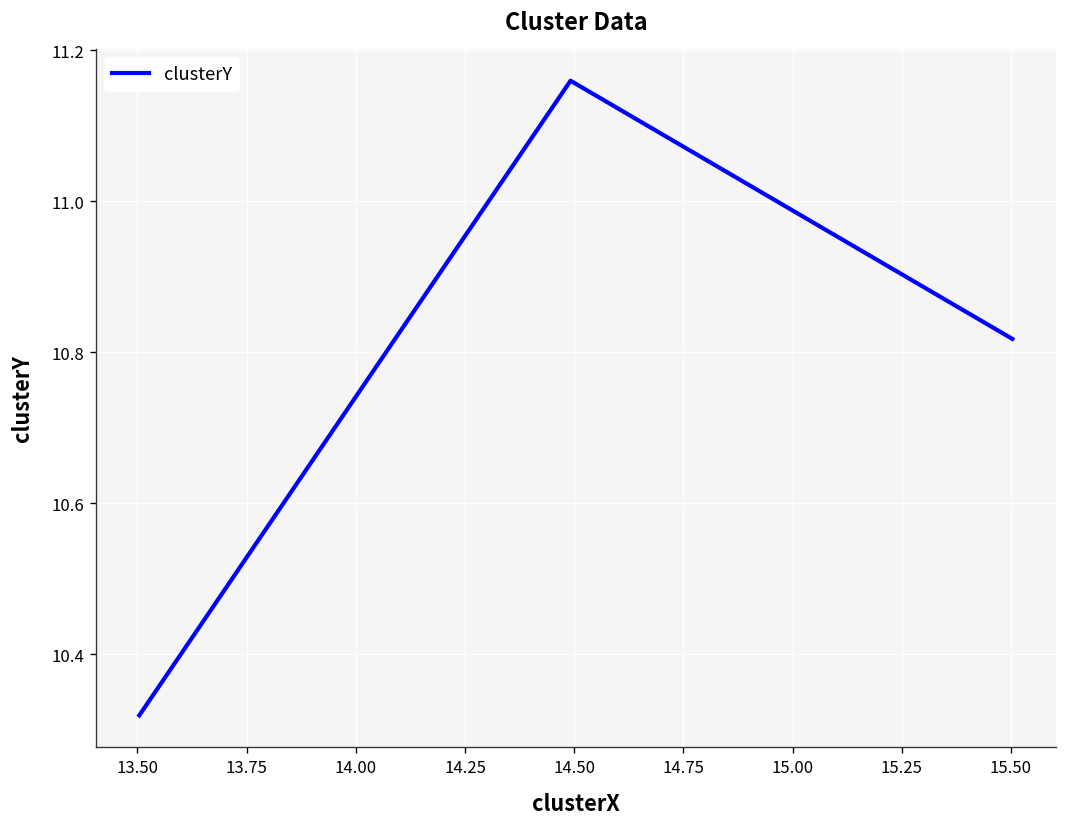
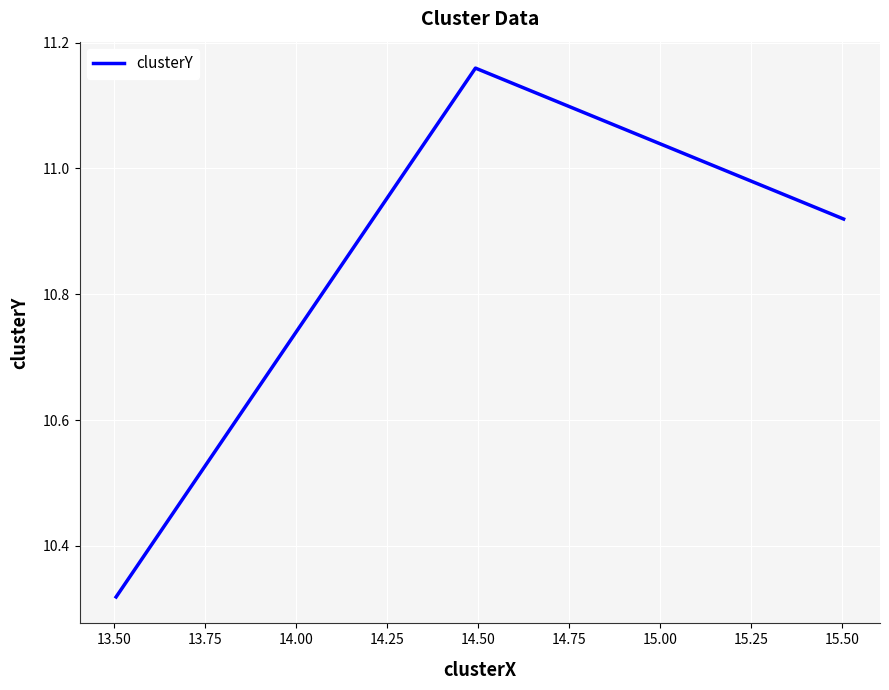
15.50: 10.82 -> 10.92
